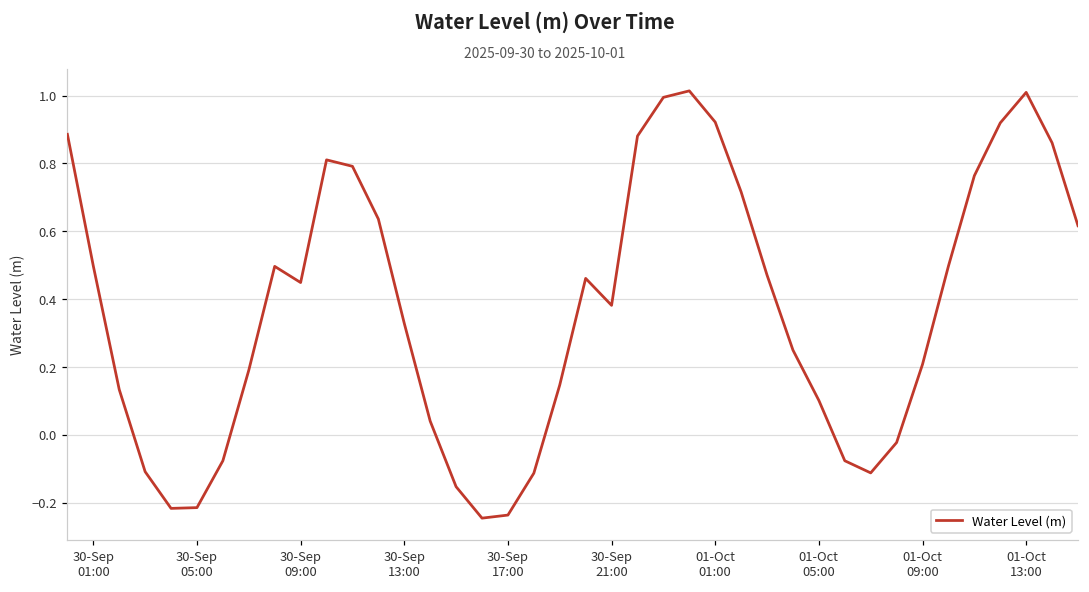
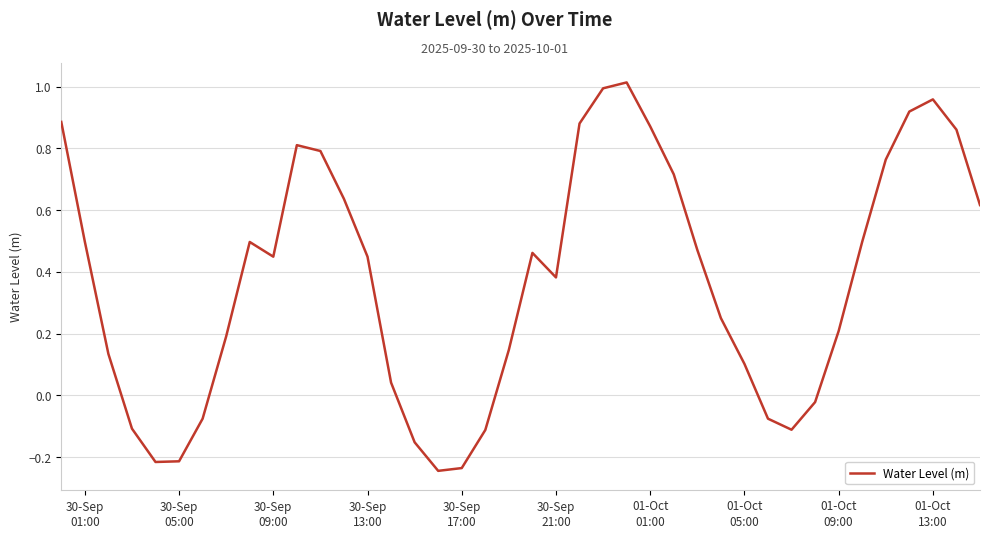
30-Sep 13:00: 0.33 -> 0.45
01-Oct 01:00: 0.92 -> 0.87
01-Oct 13:00: 1.01 -> 0.96
